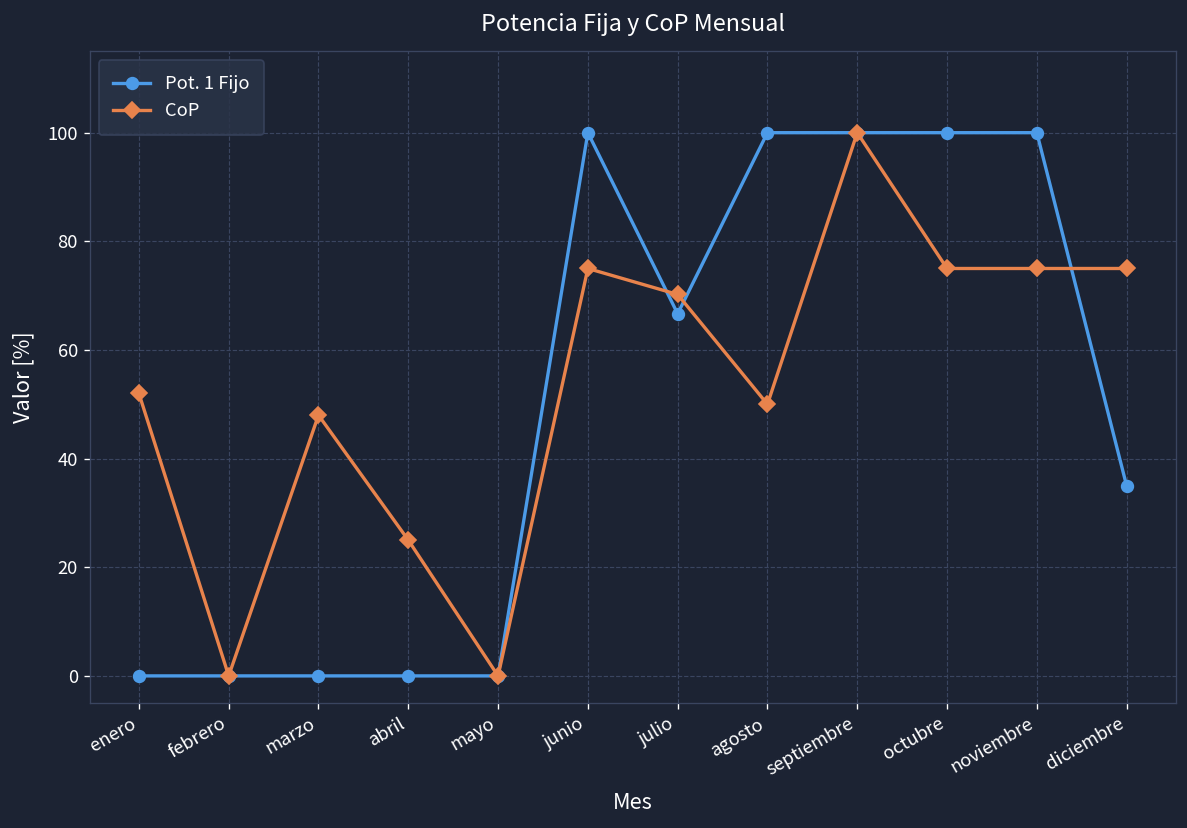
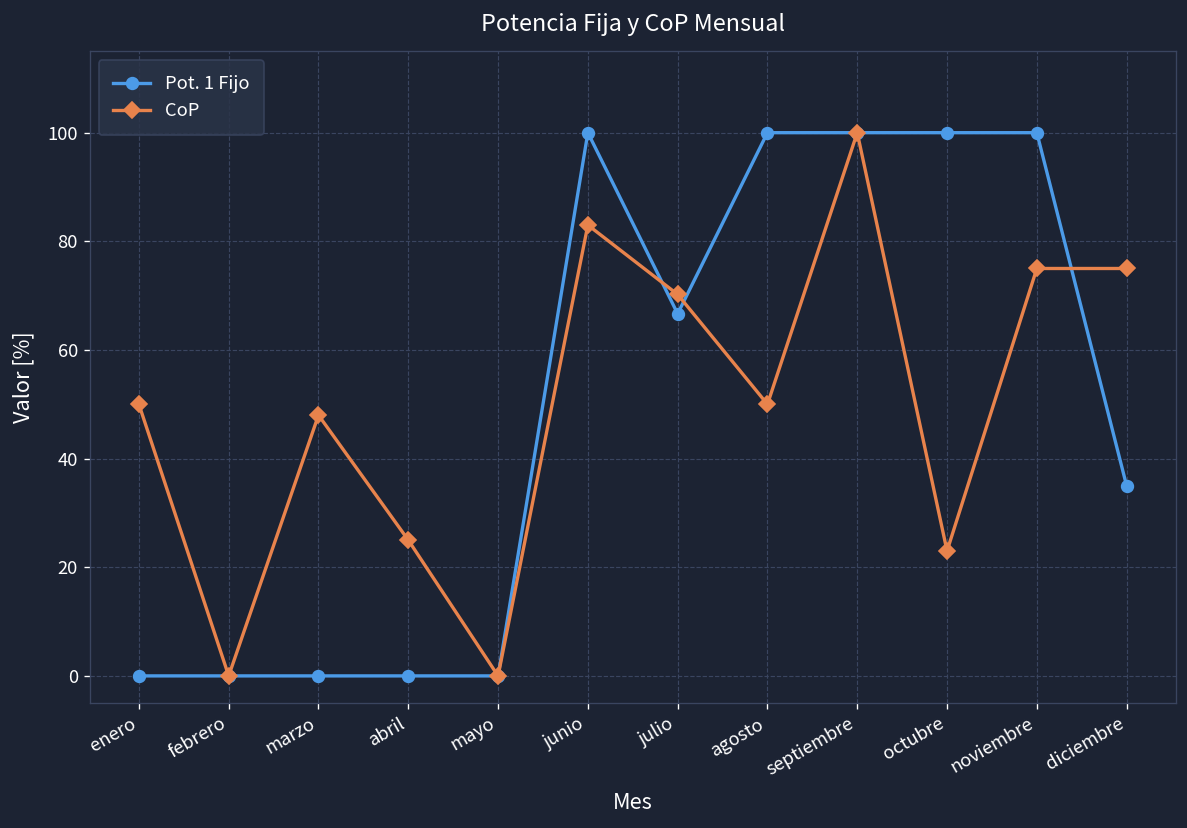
CoP, enero: 52 -> 50
CoP, junio: 75 -> 83
CoP, octubre: 75 -> 23
